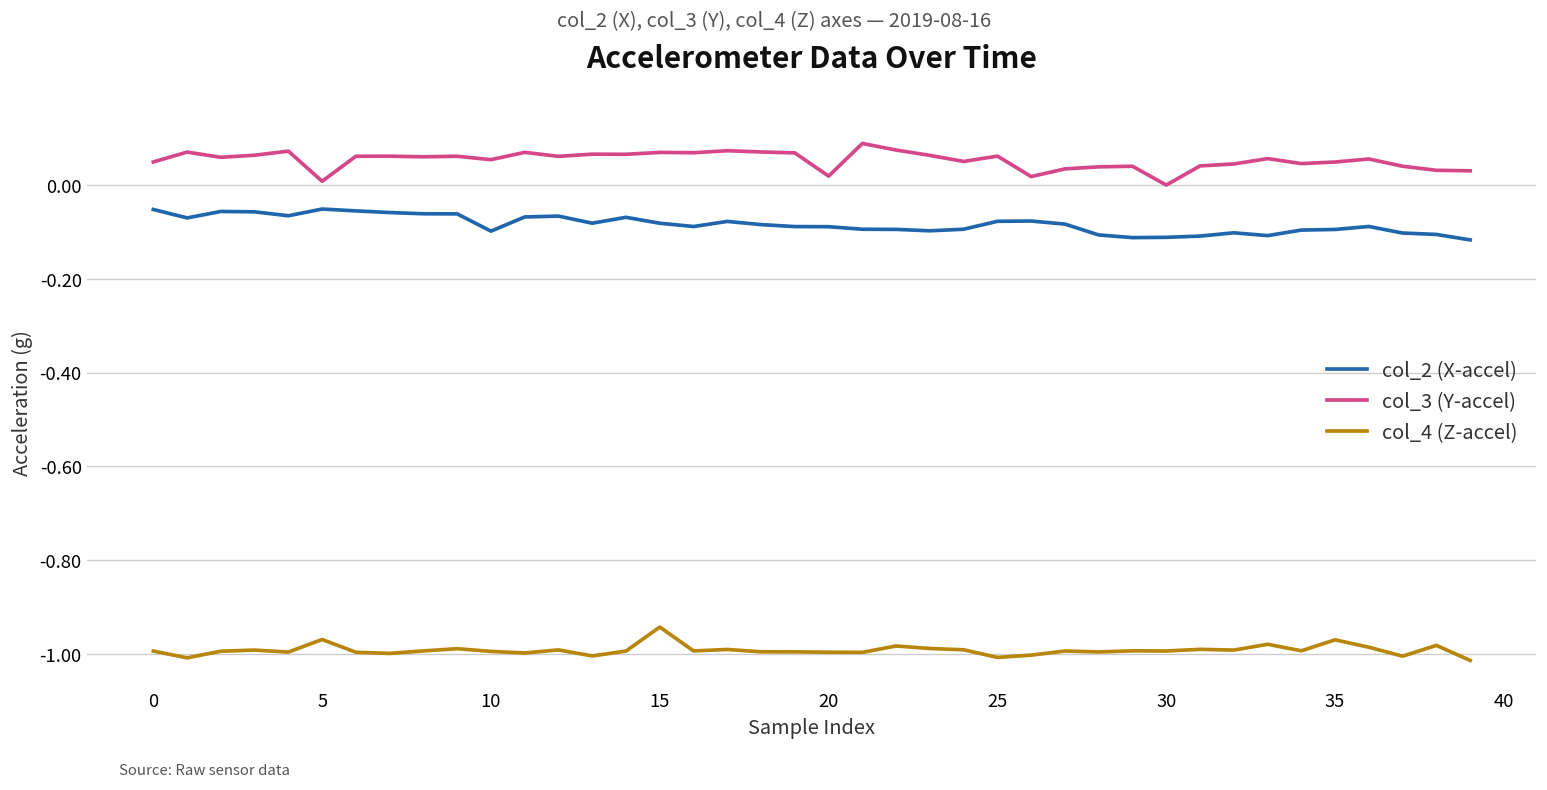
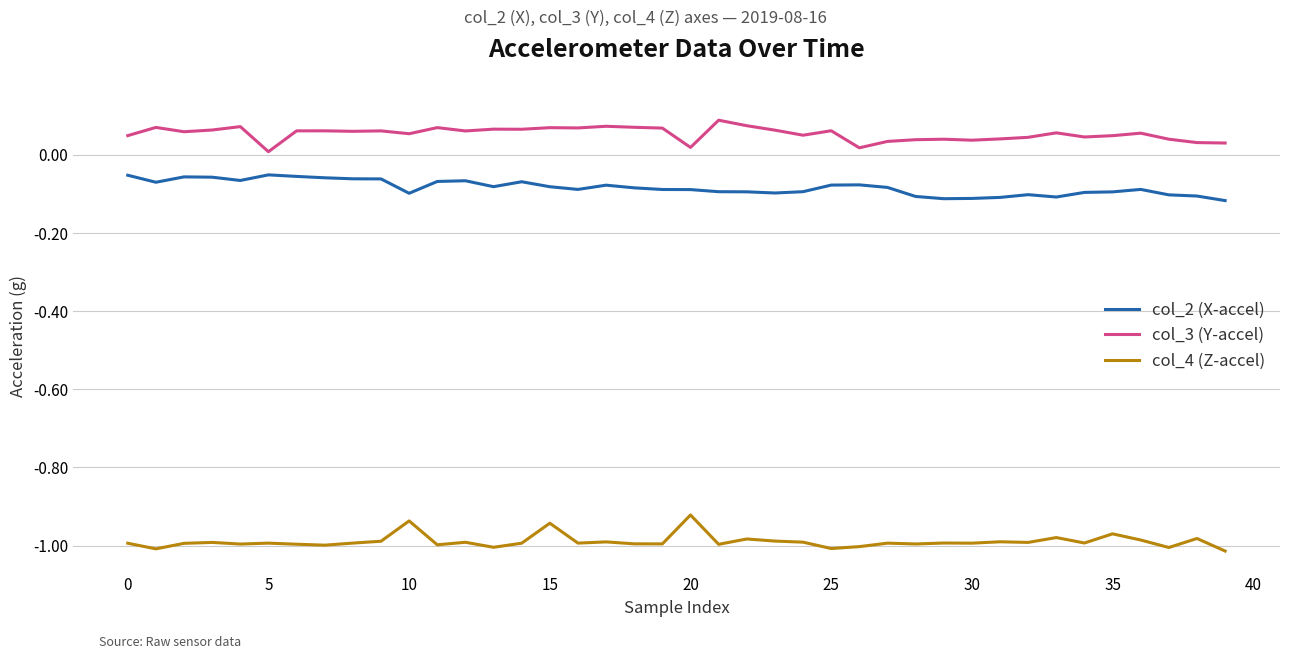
col_4 (Z-accel), 5: -0.97 -> -0.99
col_4 (Z-accel), 10: -0.99 -> -0.94
col_4 (Z-accel), 20: -1.00 -> -0.92
col_3 (Y-accel), 30: 0.00 -> 0.04
